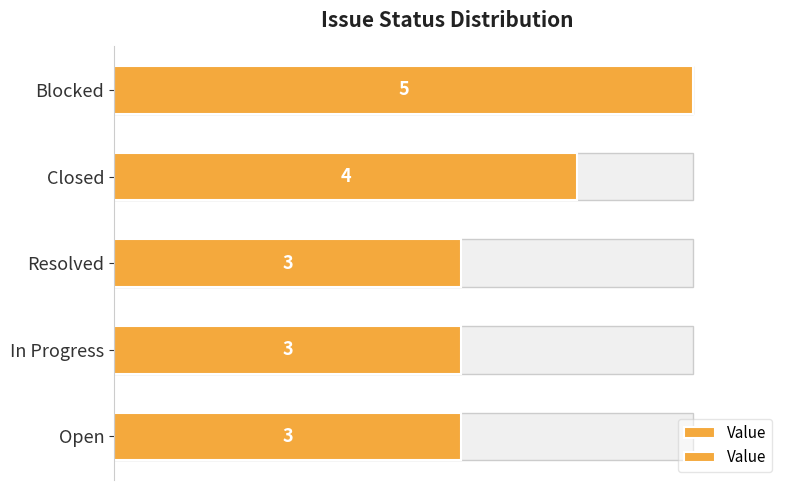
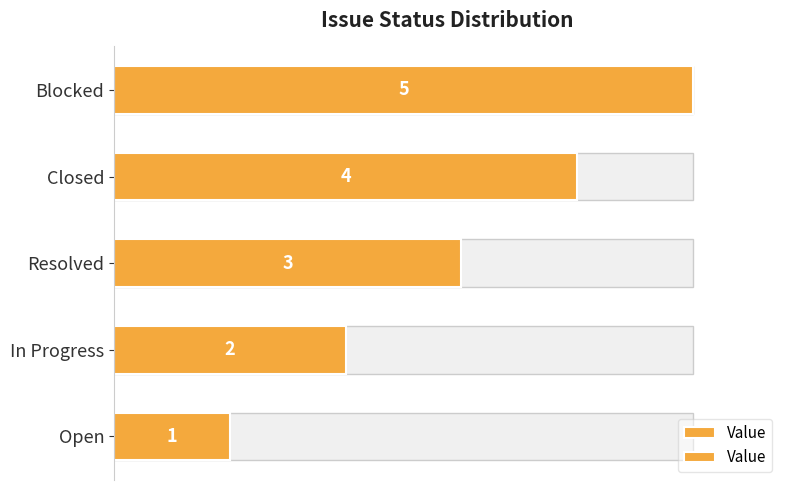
Value, In Progress: 3 -> 2
Value, Open: 3 -> 1
